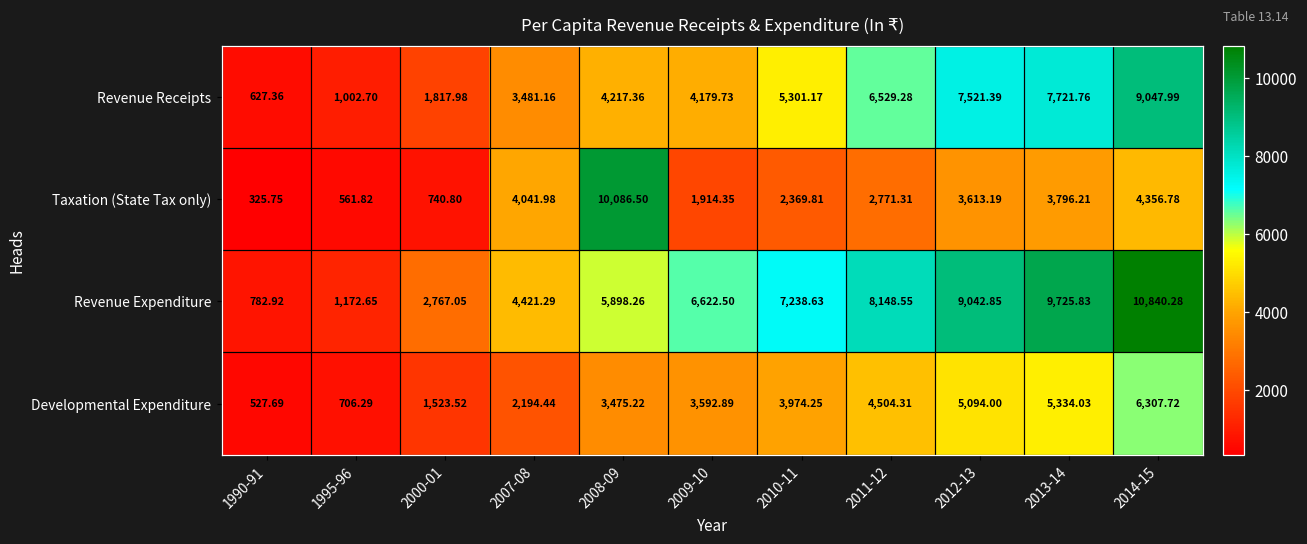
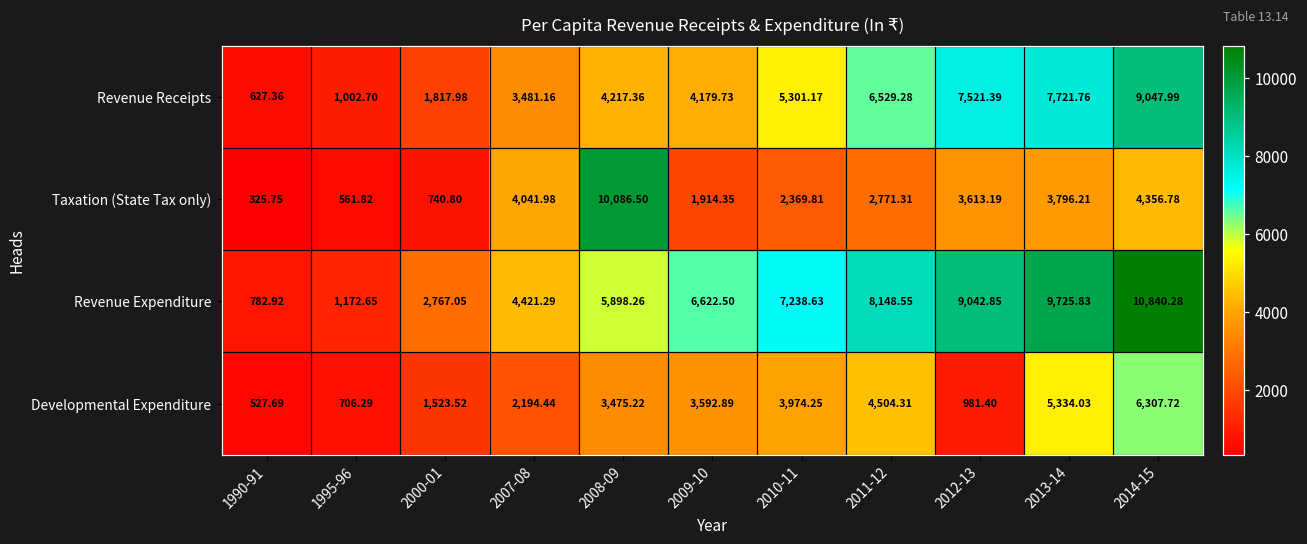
Developmental Expenditure, 2012-13: 5,094.00 -> 981.40
